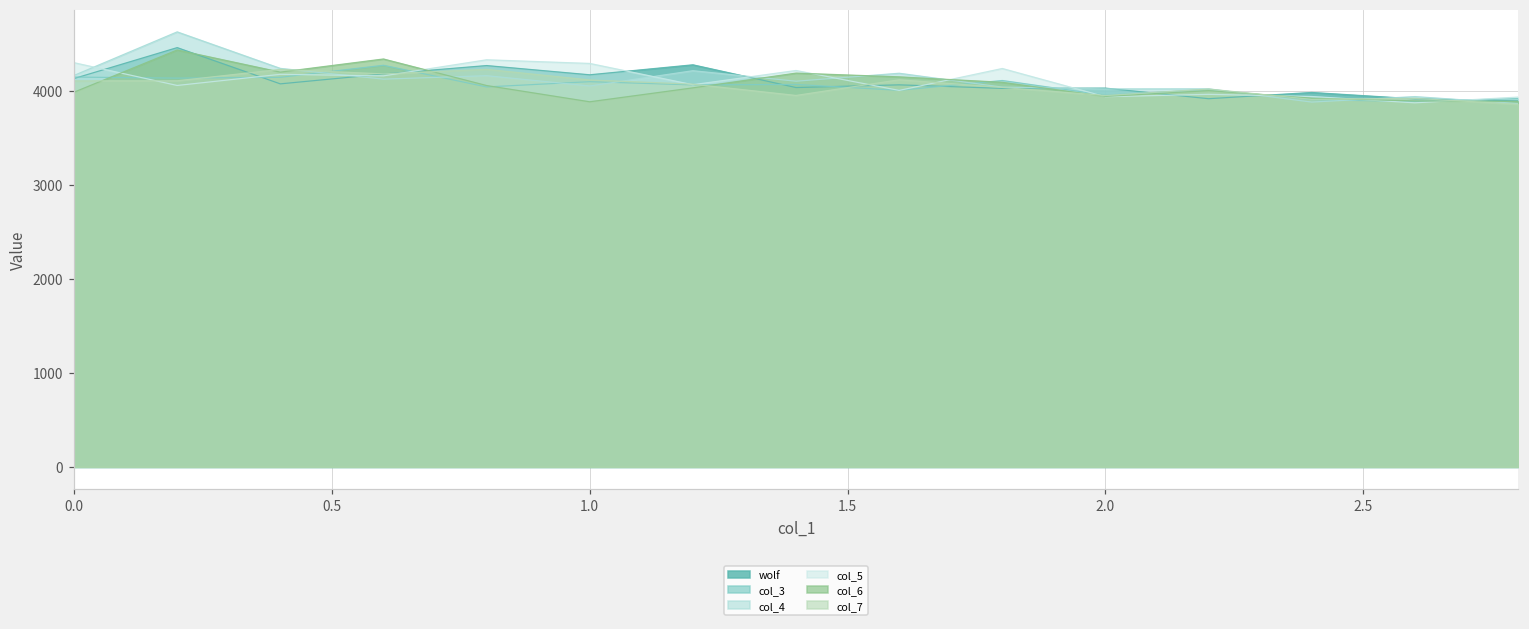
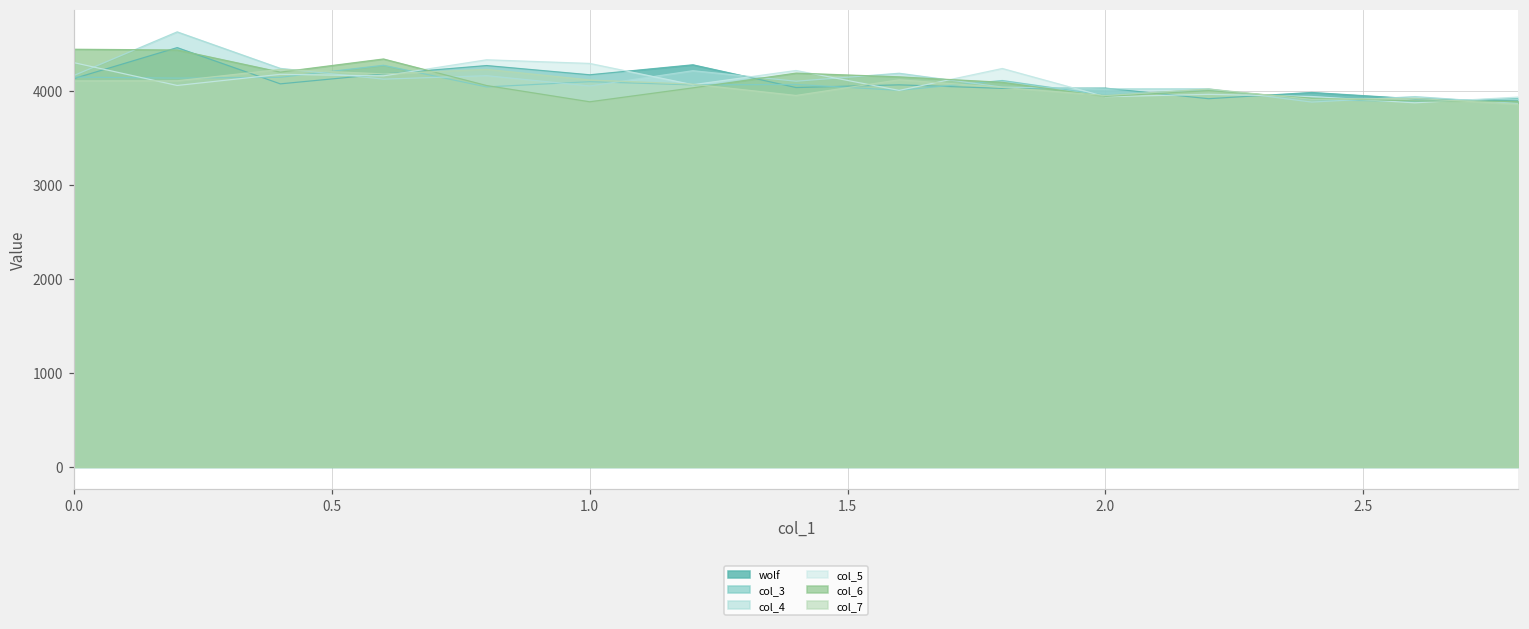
col_6, 0.0: 4000 -> 4400
